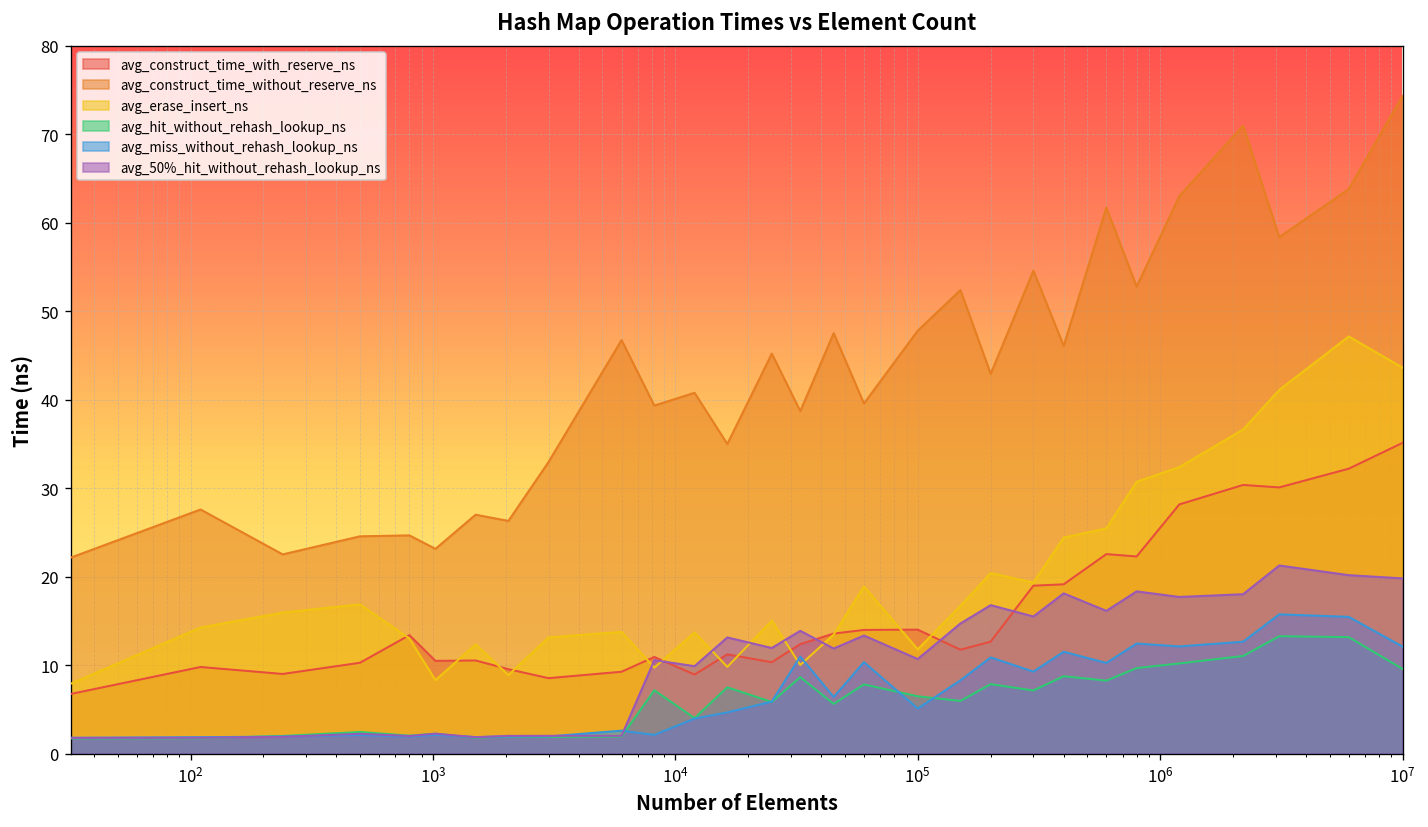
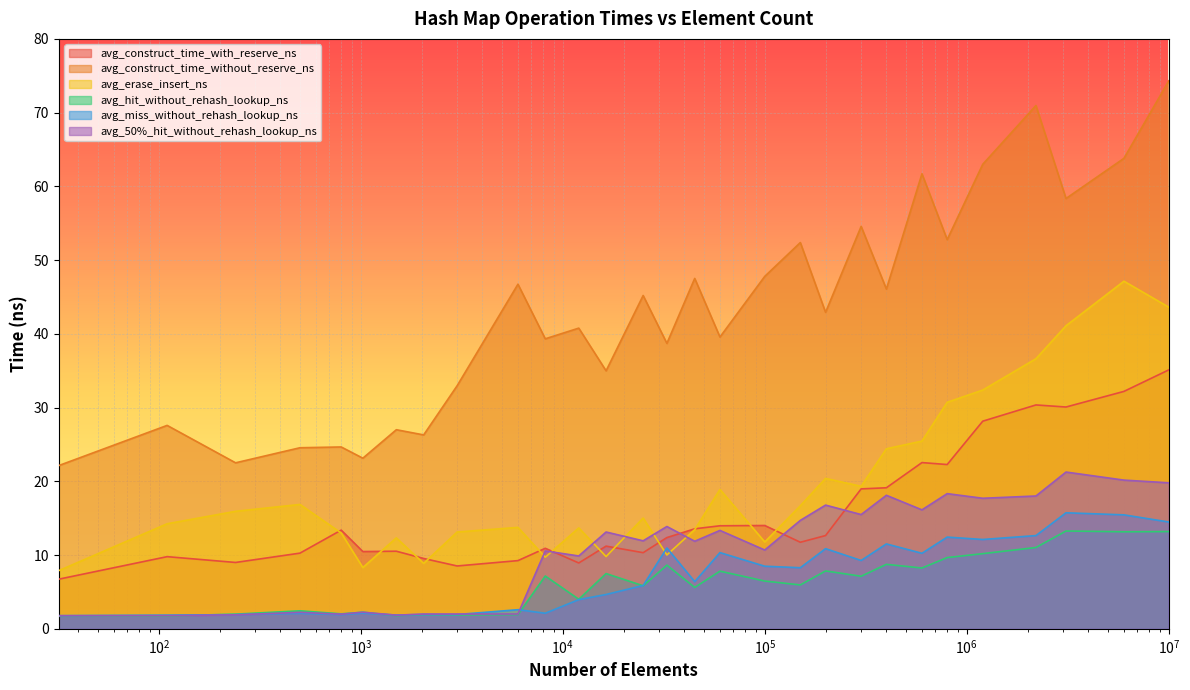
avg_miss_without_rehash_lookup_ns, 10^5: 5 -> 8
avg_hit_without_rehash_lookup_ns, 10^7: 10 -> 13
avg_miss_without_rehash_lookup_ns, 10^7: 12 -> 14
